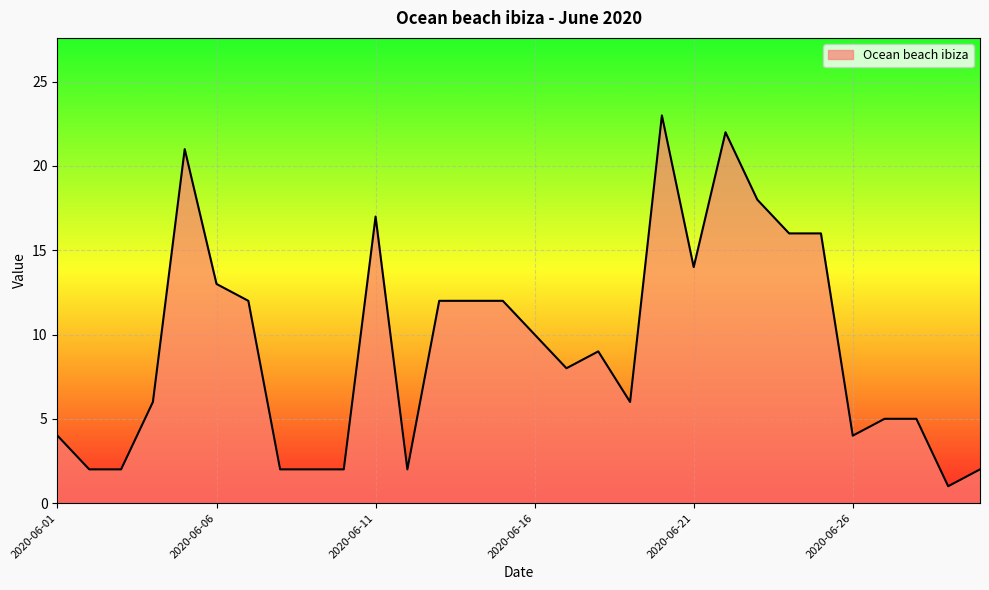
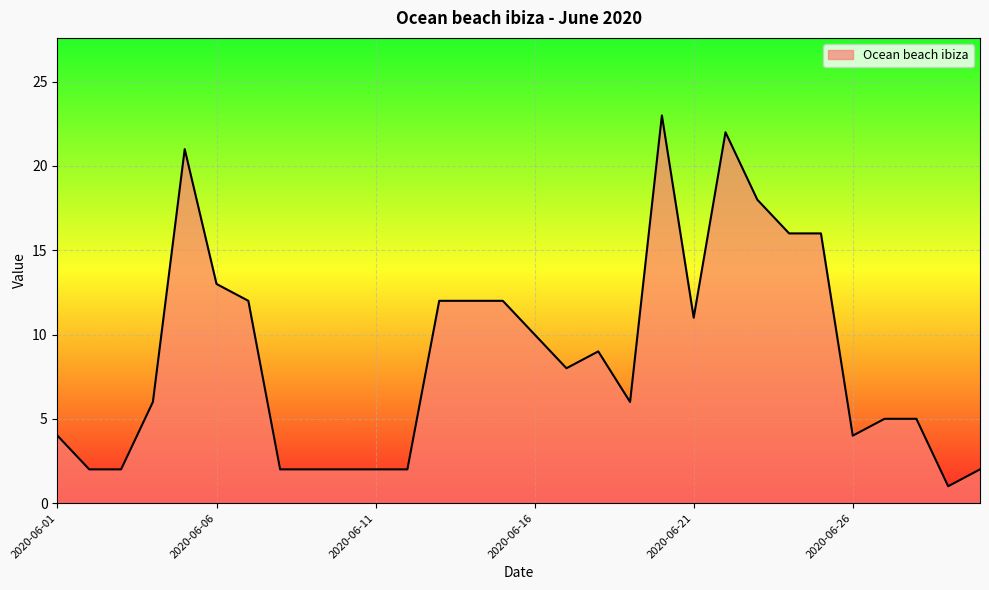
2020-06-11: 17 -> 2
2020-06-21: 14 -> 11
